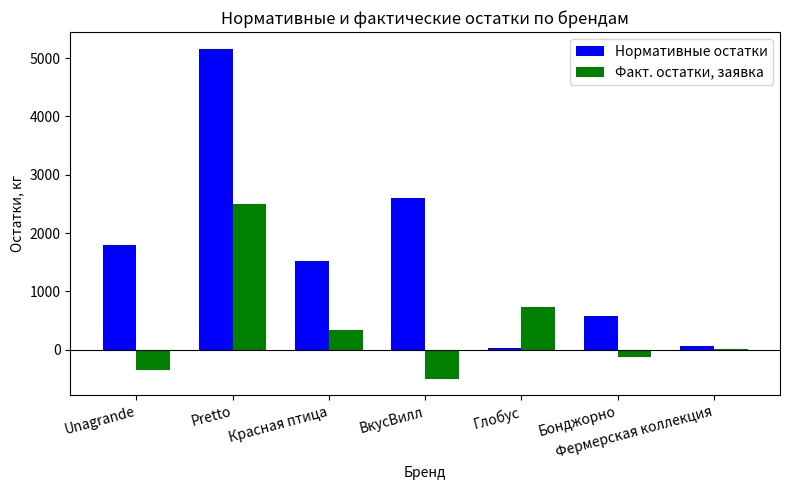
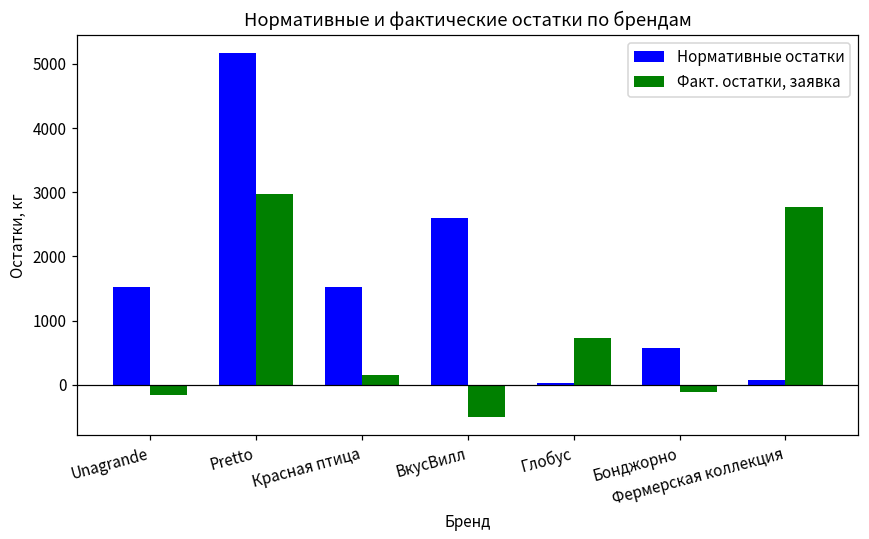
Нормативные остатки, Unagrande: 1800 -> 1500
Факт. остатки, заявка, Unagrande: -300 -> -200
Факт. остатки, заявка, Pretto: 2500 -> 3000
Факт. остатки, заявка, Красная птица: 300 -> 200
Факт. остатки, заявка, Фермерская коллекция: 0 -> 2800
